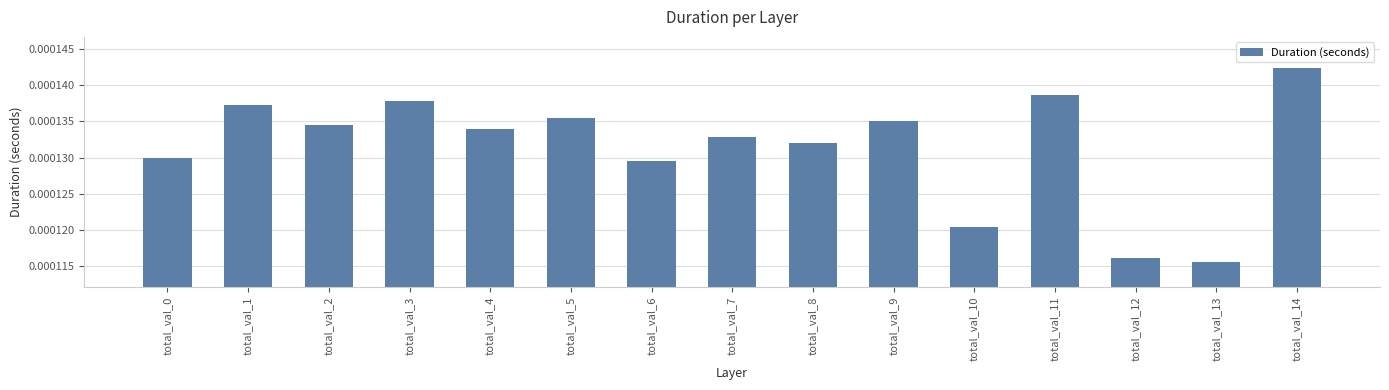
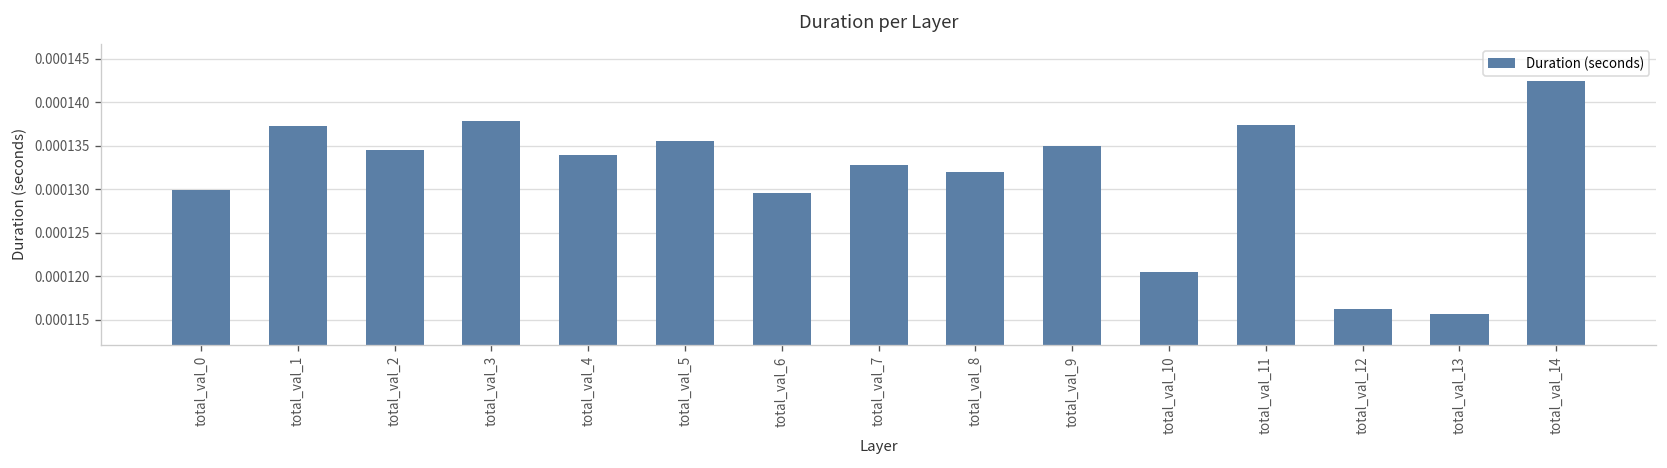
total_val_11: 0.000139 -> 0.000137
